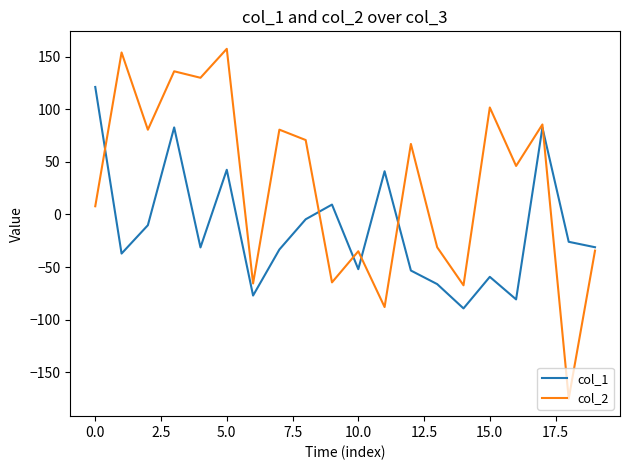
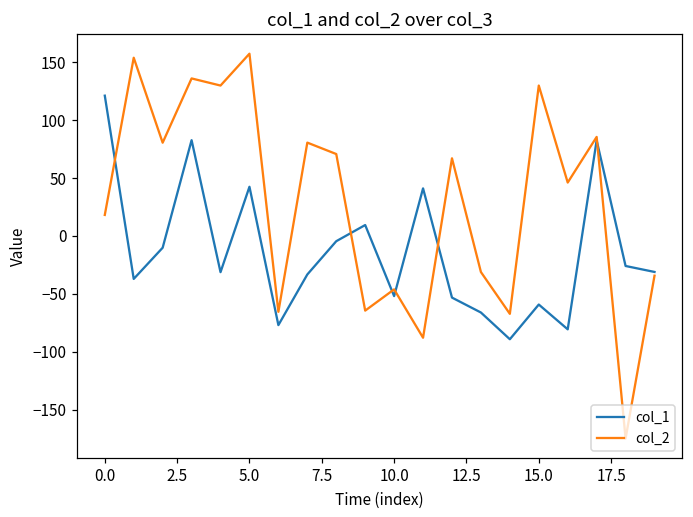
col_2, 0.0: 8 -> 18
col_2, 10.0: -35 -> -46
col_2, 15.0: 102 -> 130
